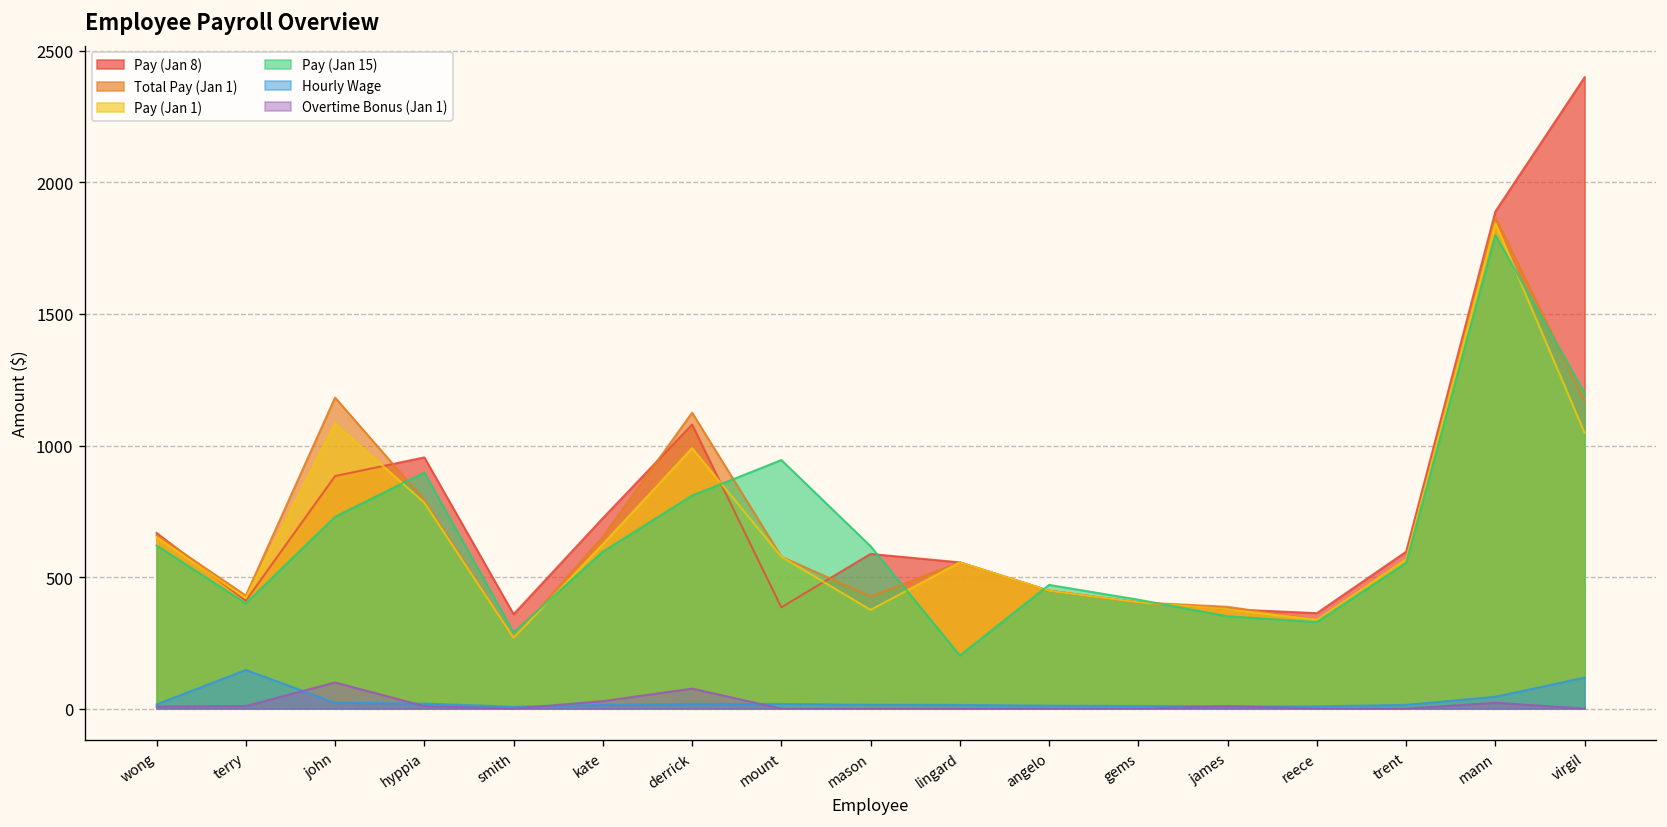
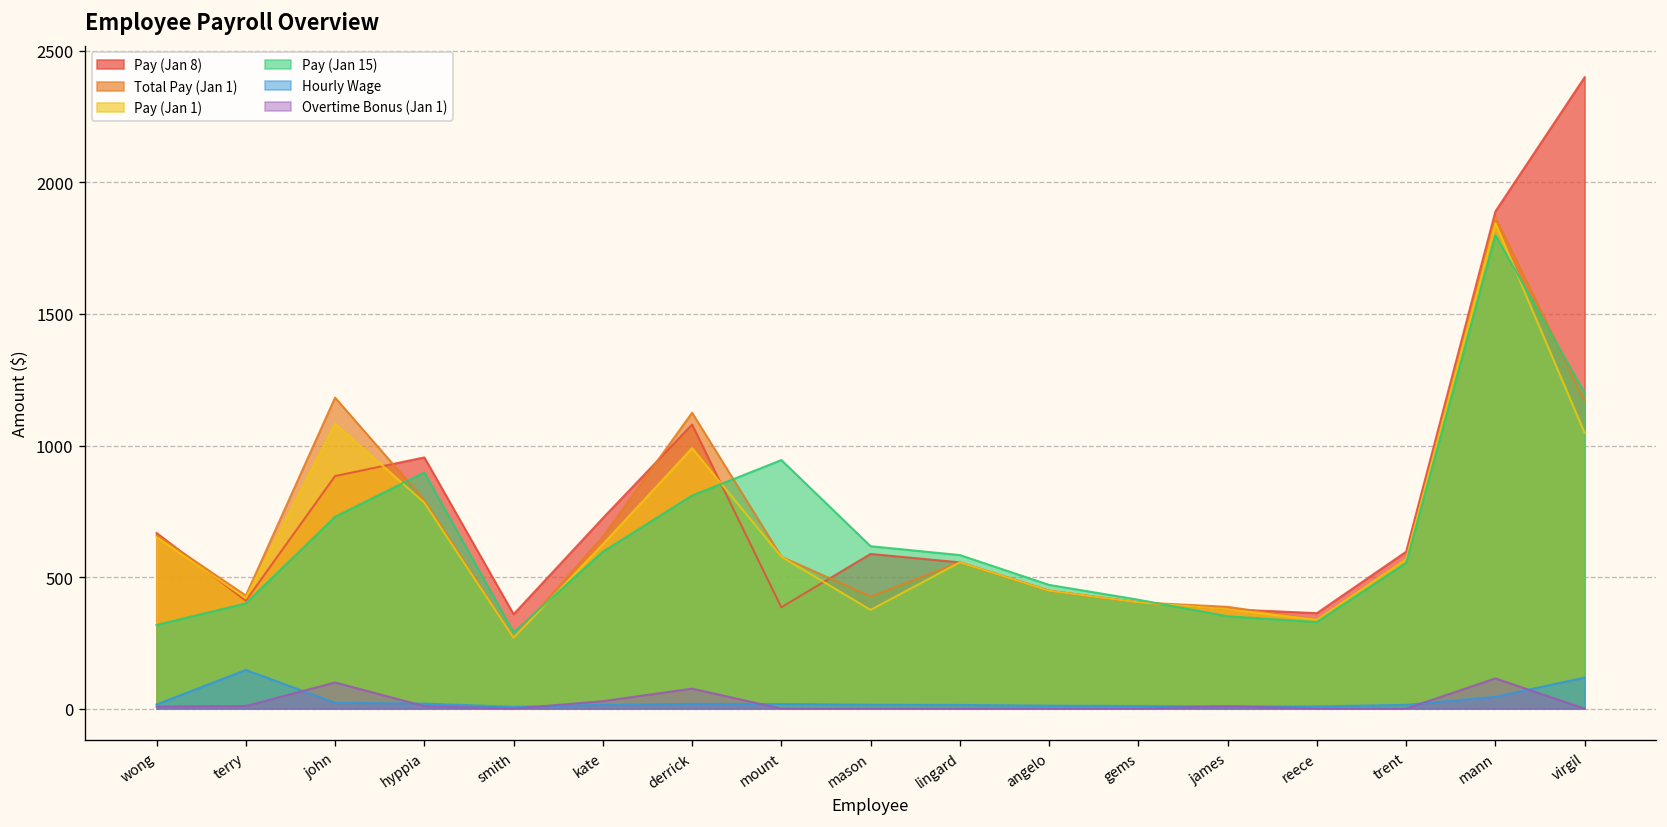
Pay (Jan 15), wong: 620 -> 320
Pay (Jan 15), lingard: 200 -> 580
Overtime Bonus (Jan 1), mann: 20 -> 120
